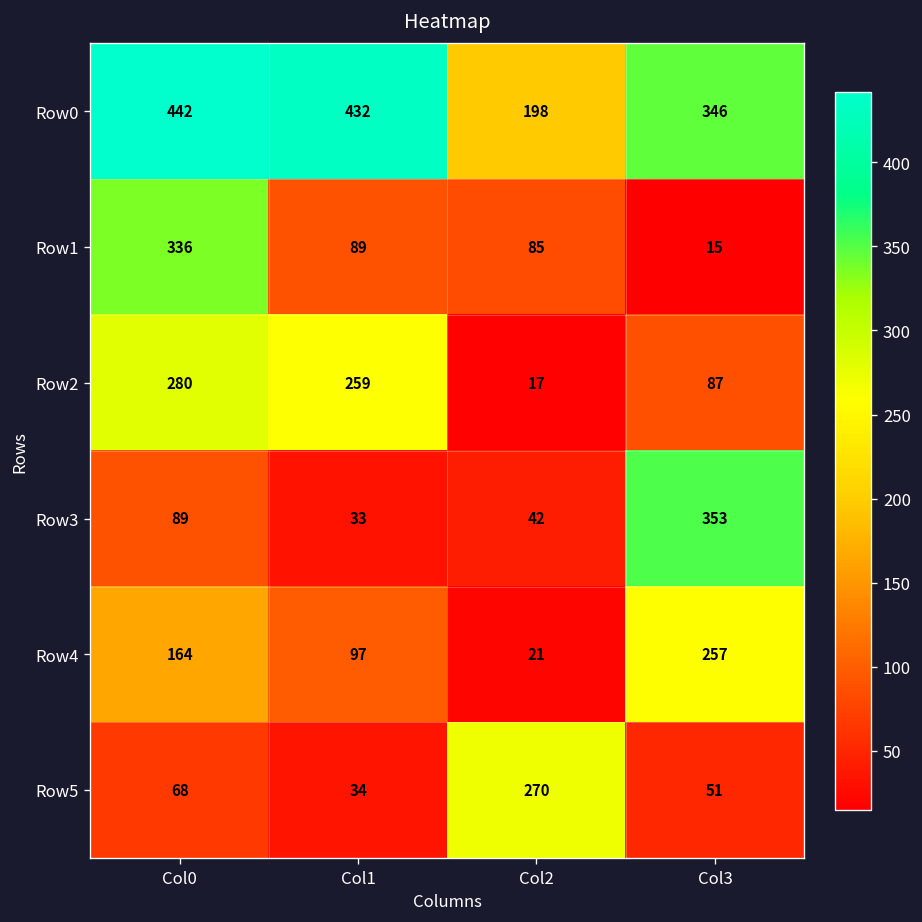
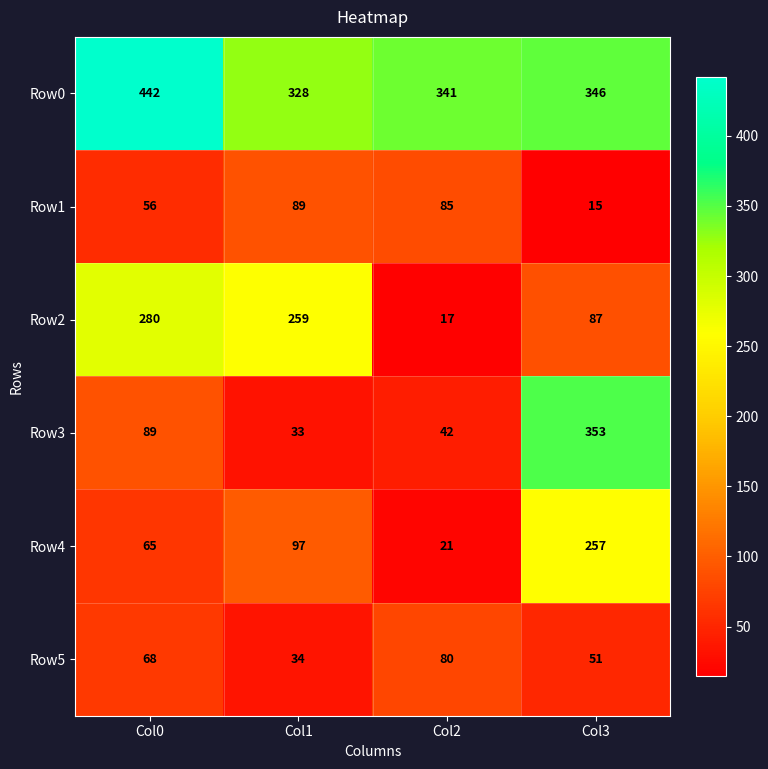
Row0, Col1: 432 -> 328
Row0, Col2: 198 -> 341
Row1, Col0: 336 -> 56
Row4, Col0: 164 -> 65
Row5, Col2: 270 -> 80
